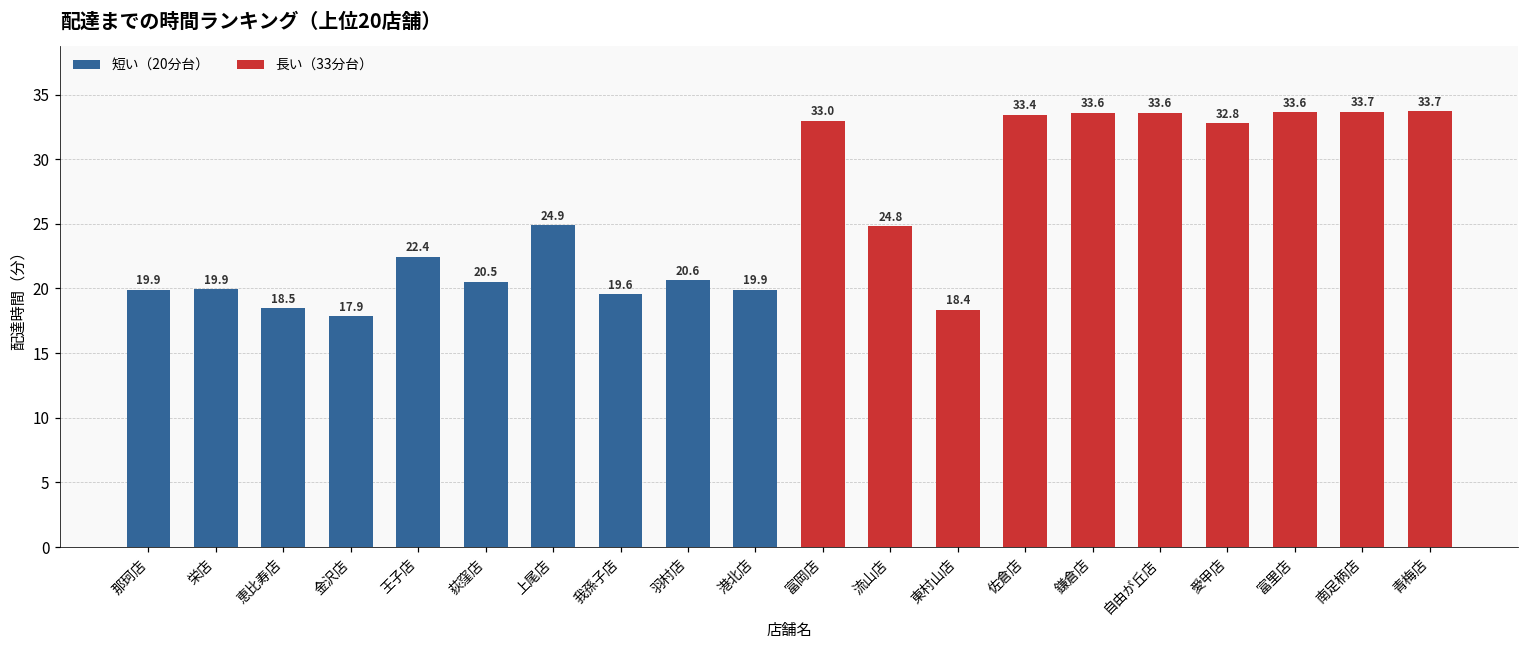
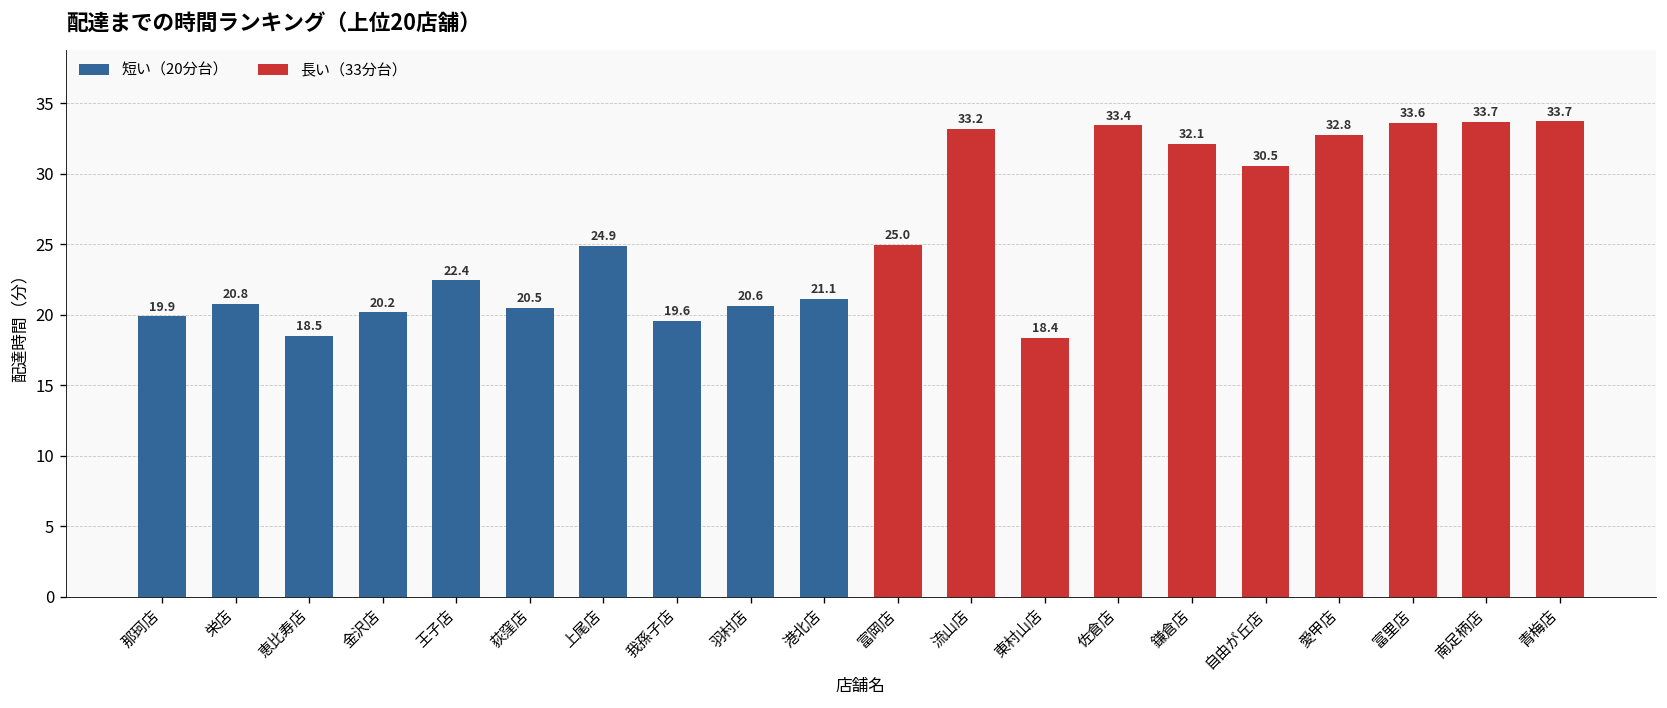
栄店: 19.9 -> 20.8
金沢店: 17.9 -> 20.2
港北店: 19.9 -> 21.1
富岡店: 33.0 -> 25.0
流山店: 24.8 -> 33.2
鎌倉店: 33.6 -> 32.1
自由が丘店: 33.6 -> 30.5
